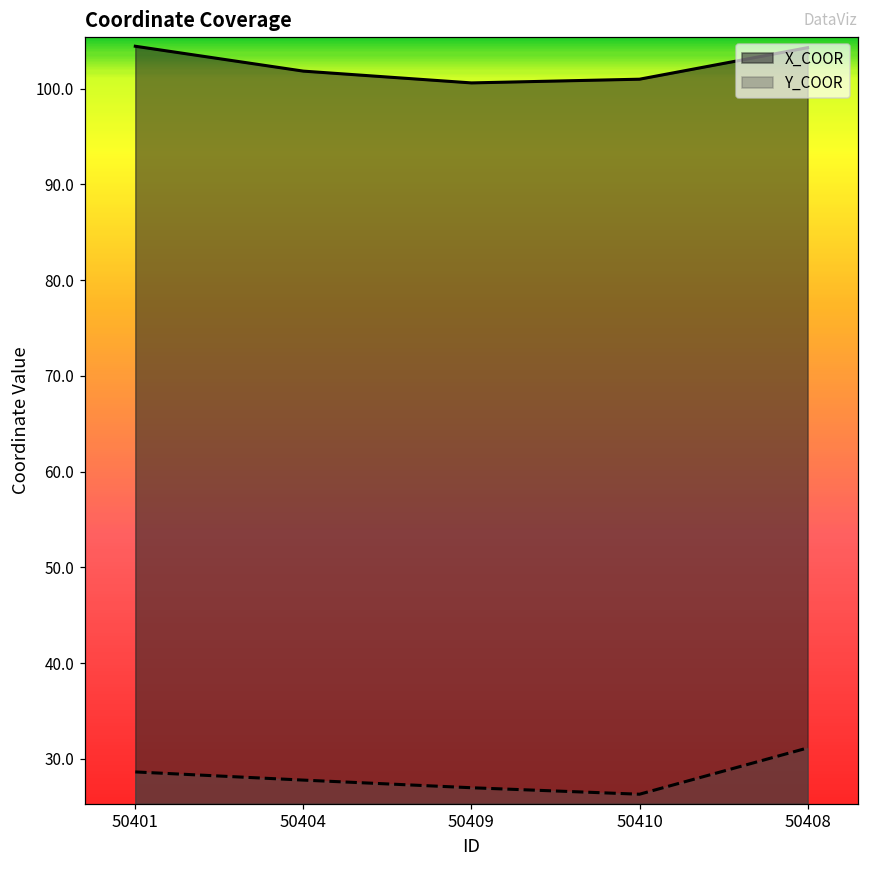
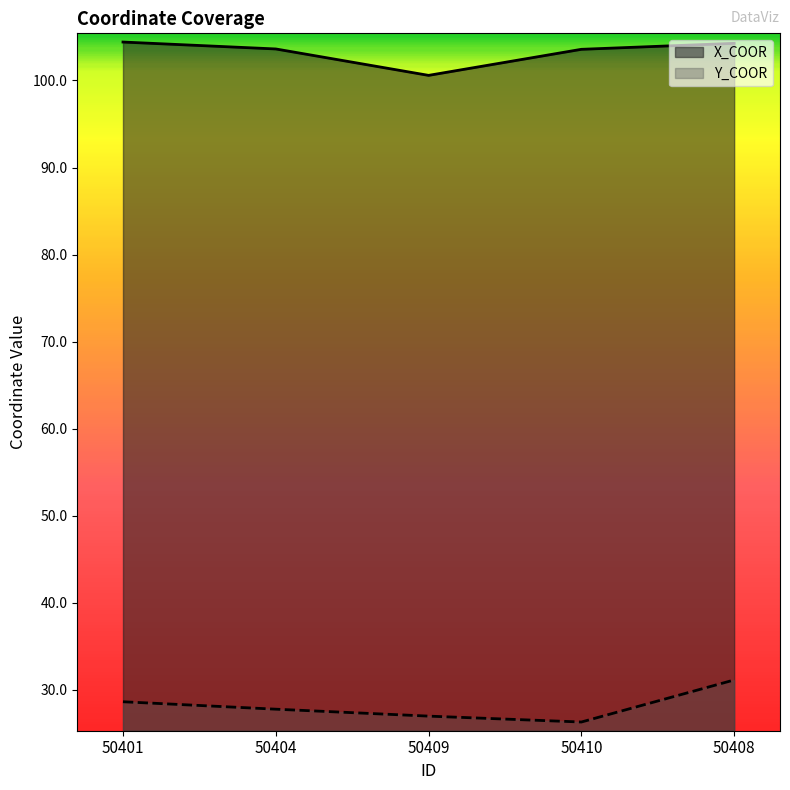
X_COOR, 50404: 102 -> 104
X_COOR, 50410: 101 -> 104
